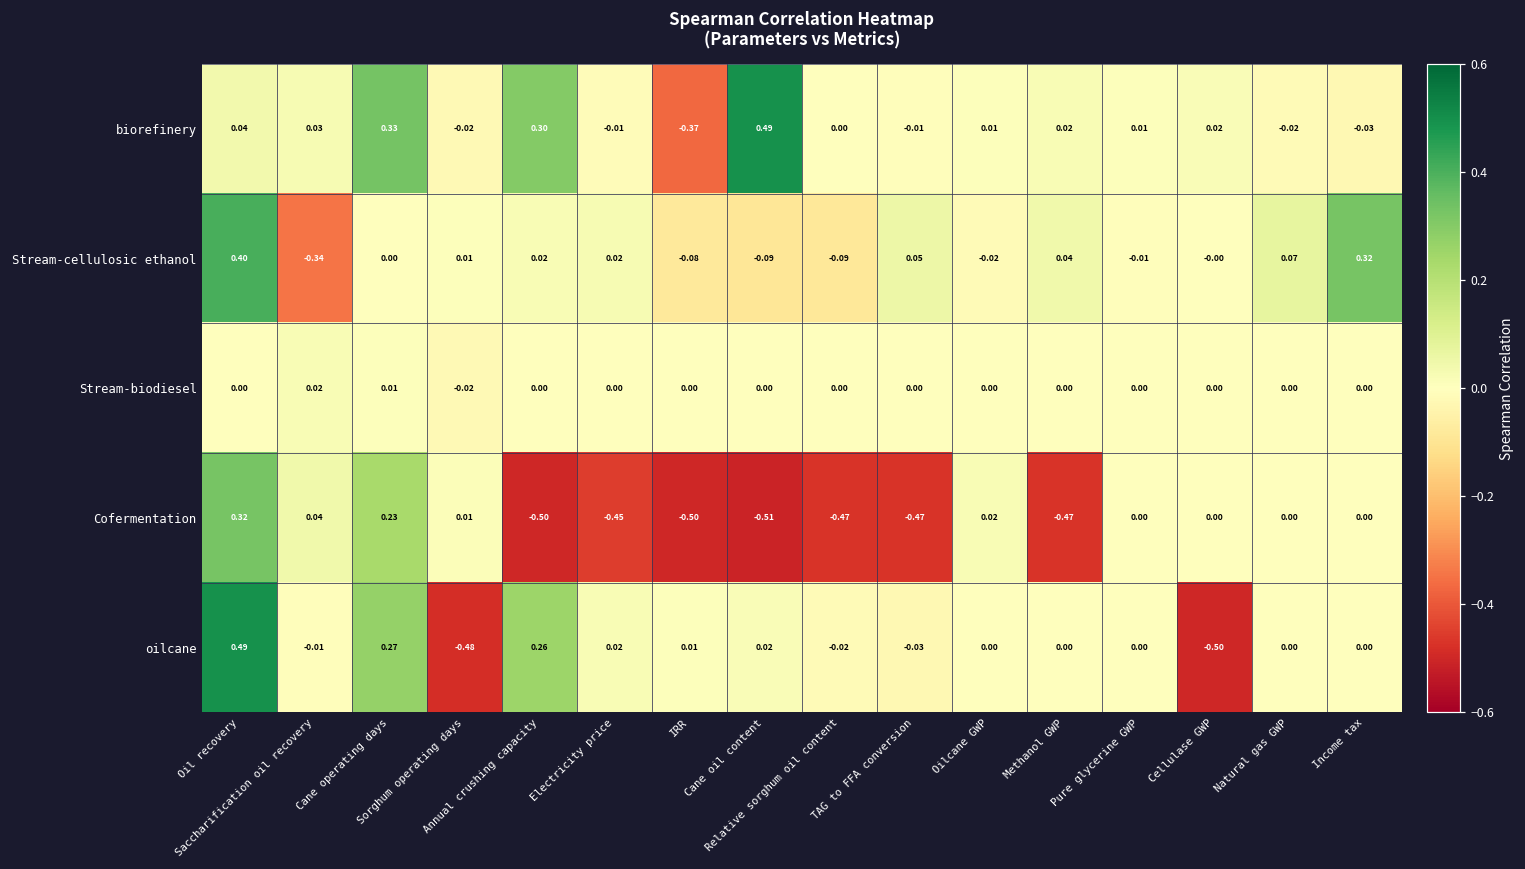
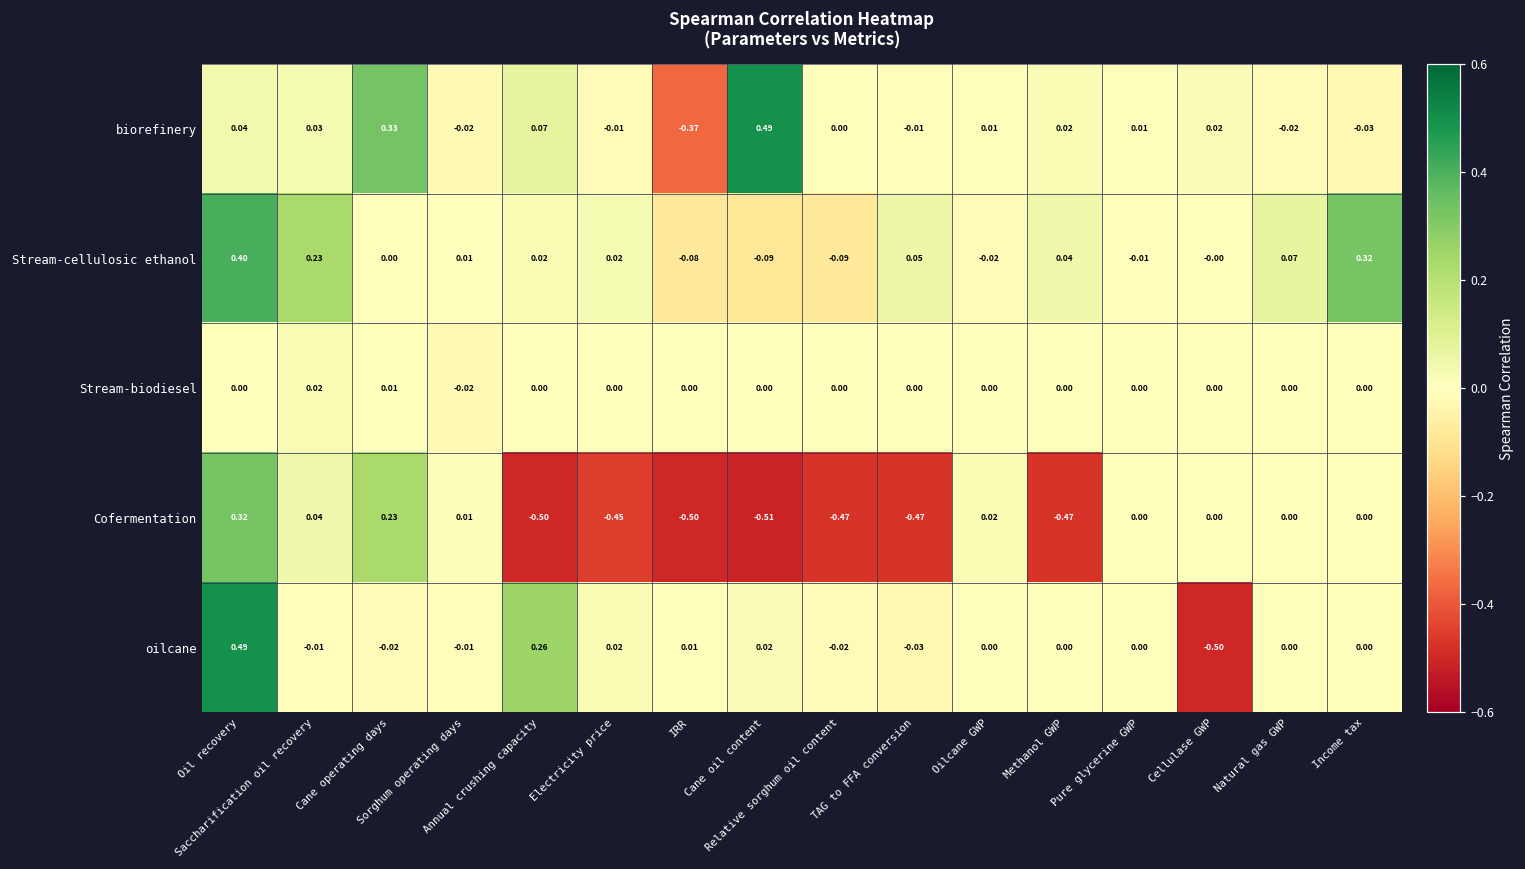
biorefinery, Annual crushing capacity: 0.30 -> 0.07
Stream-cellulosic ethanol, Saccharification oil recovery: -0.34 -> 0.23
oilcane, Cane operating days: 0.27 -> -0.02
oilcane, Sorghum operating days: -0.48 -> -0.01
